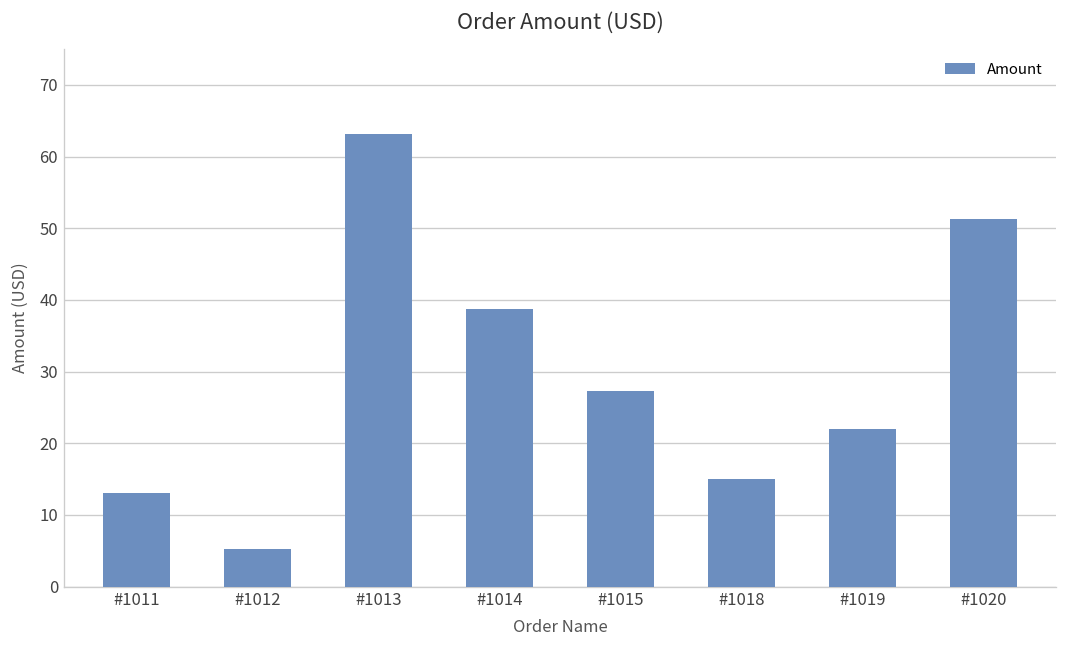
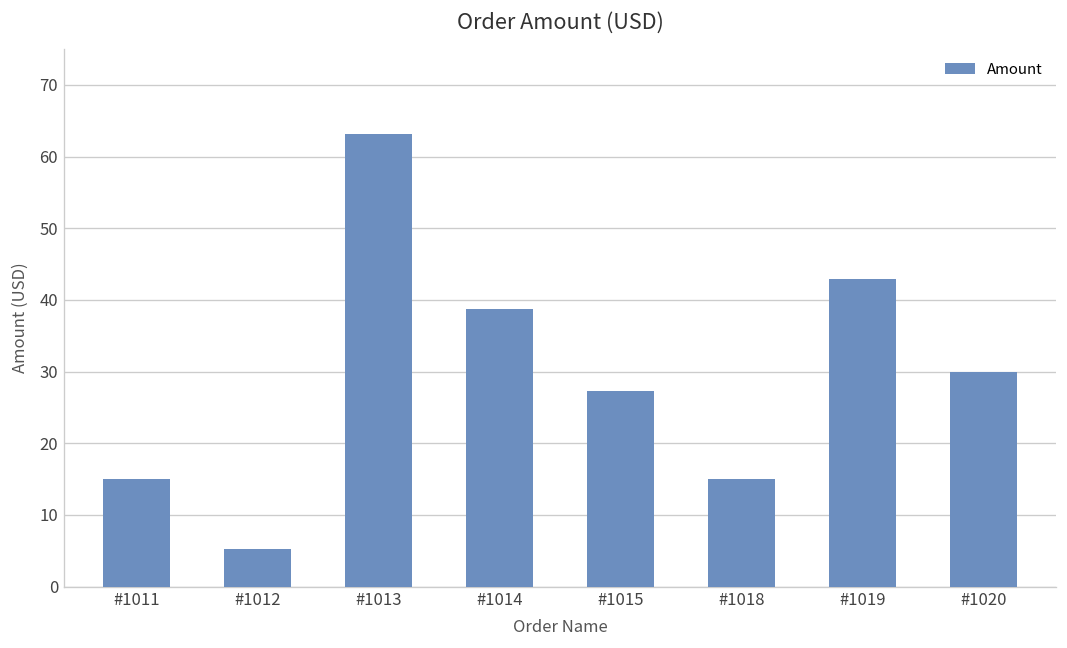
#1011: 13 -> 15
#1019: 22 -> 43
#1020: 51 -> 30
